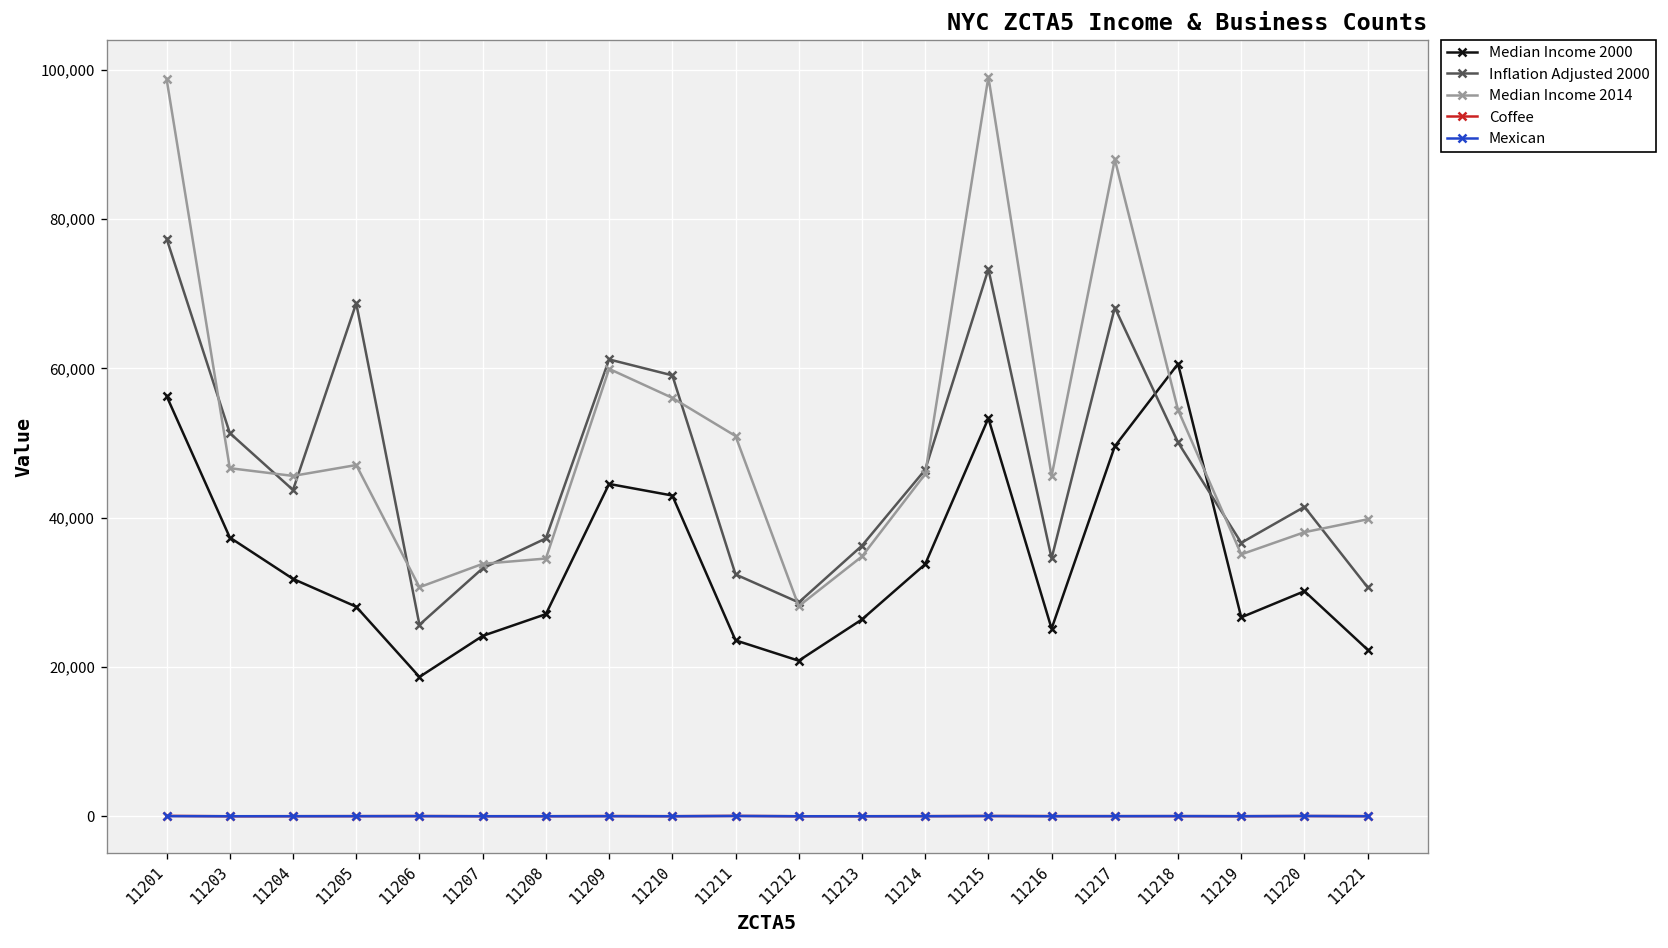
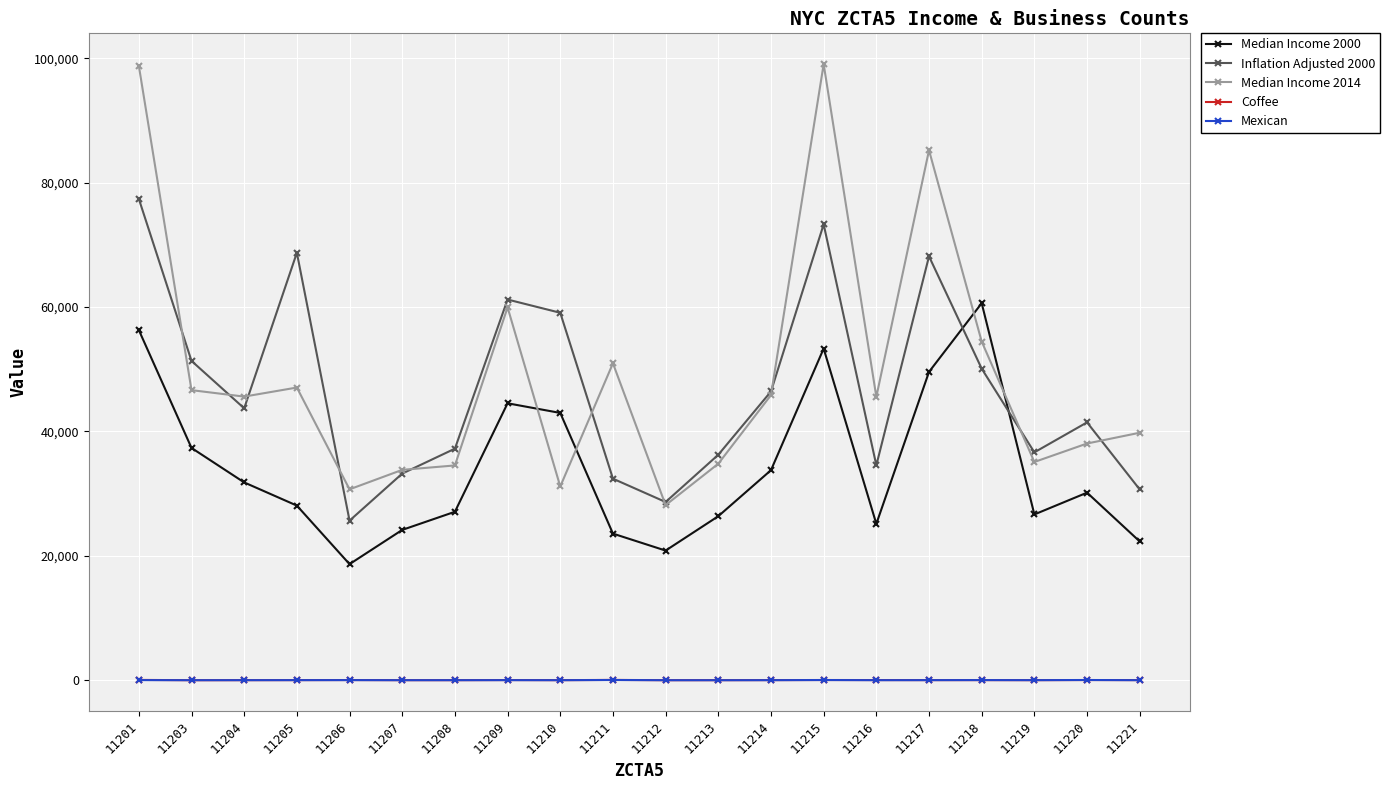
Median Income 2014, 11210: 56,000 -> 31,000
Median Income 2014, 11217: 88,000 -> 85,000
